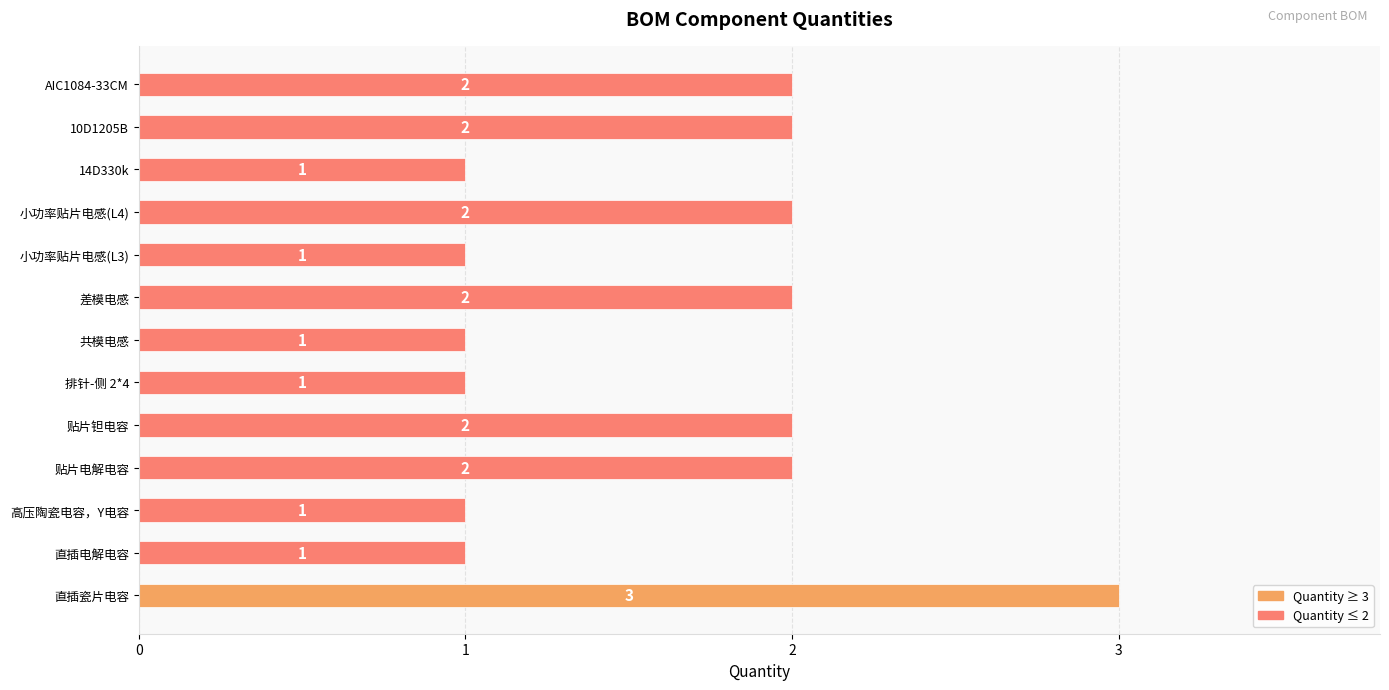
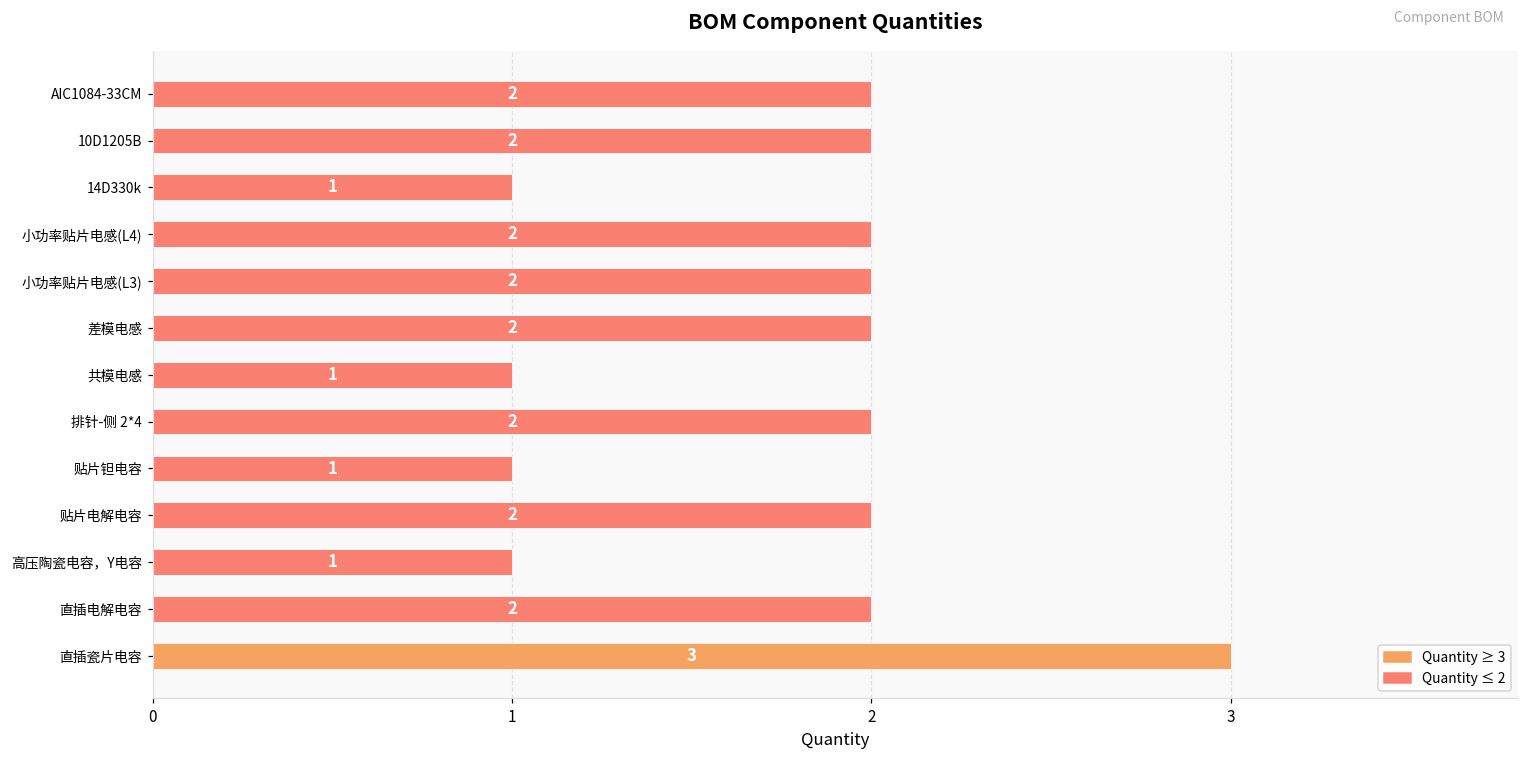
小功率贴片电感(L3): 1 -> 2
排针-侧 2*4: 1 -> 2
贴片钽电容: 2 -> 1
直插电解电容: 1 -> 2
